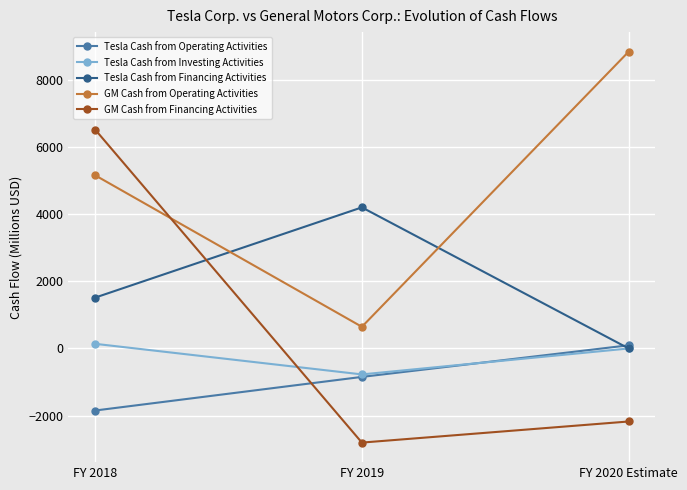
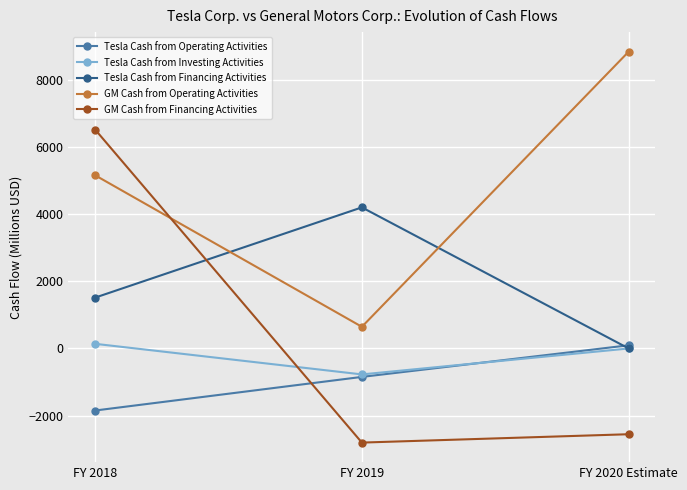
GM Cash from Financing Activities, FY 2020 Estimate: -2200 -> -2600
